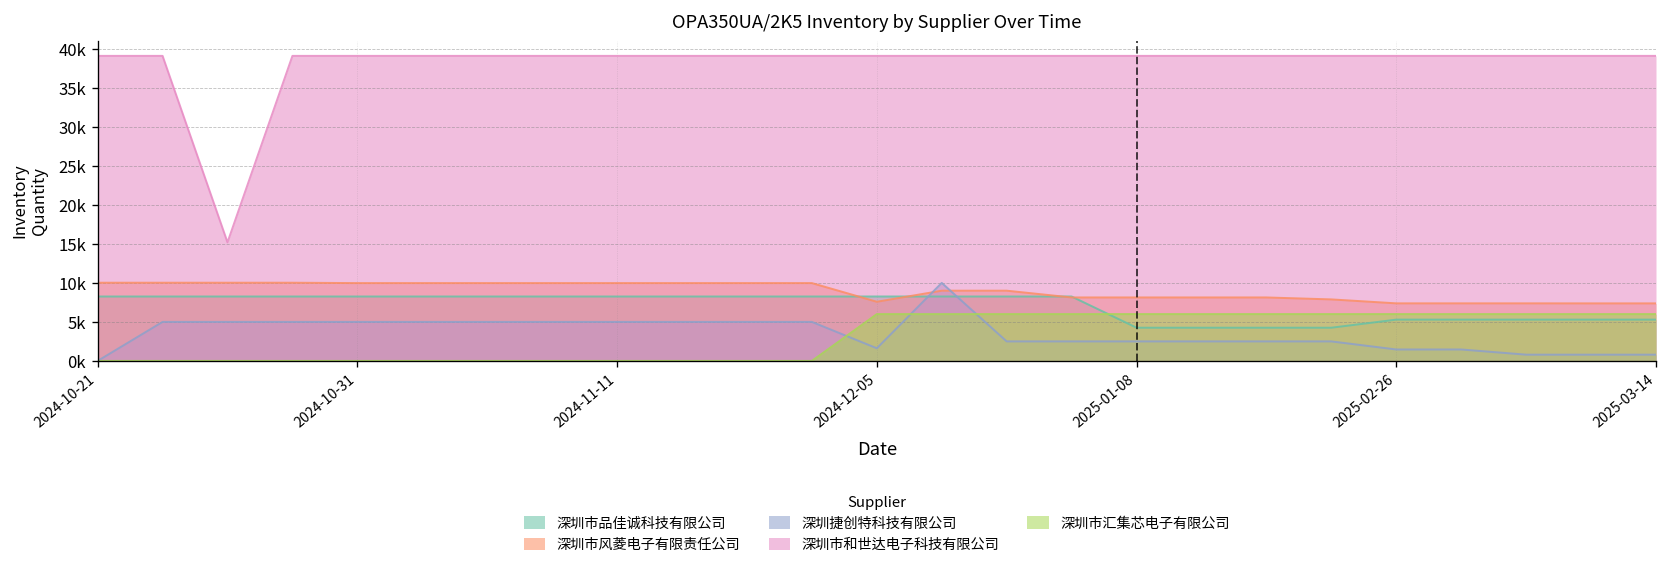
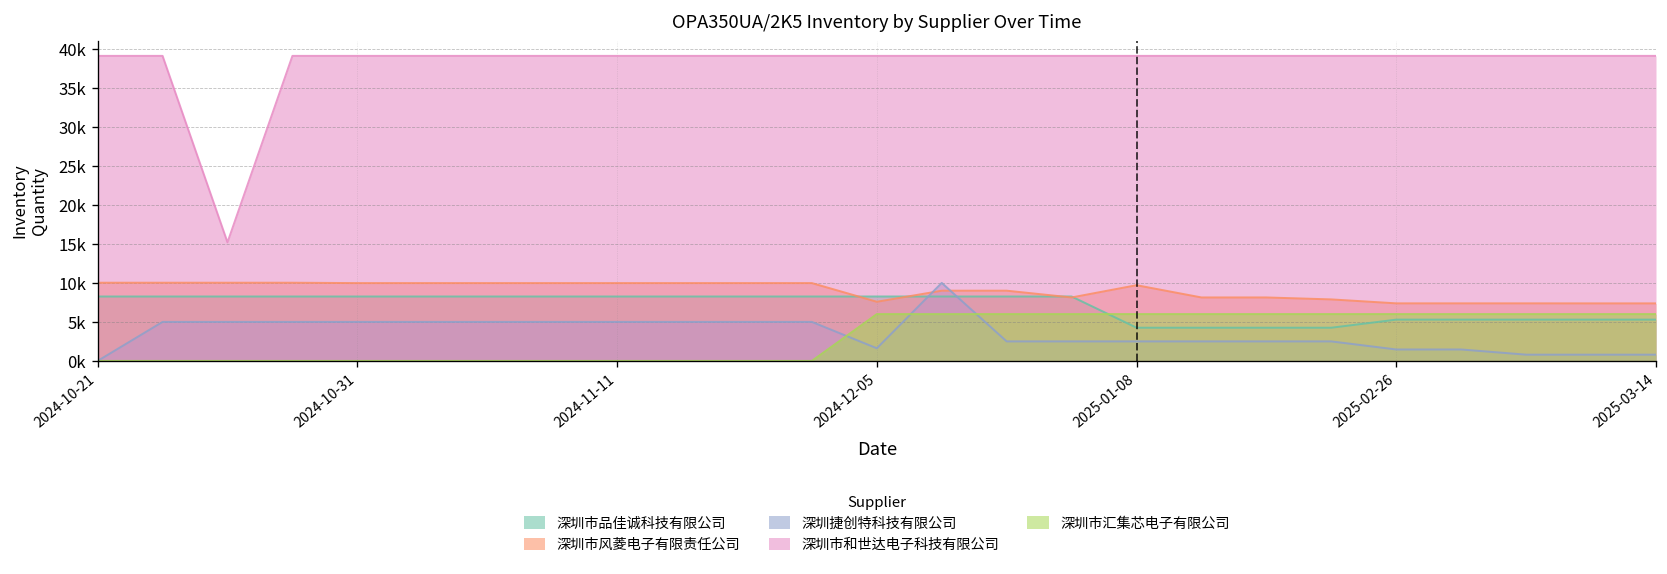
深圳市风菱电子有限责任公司, 2025-01-08: 8000 -> 10000
